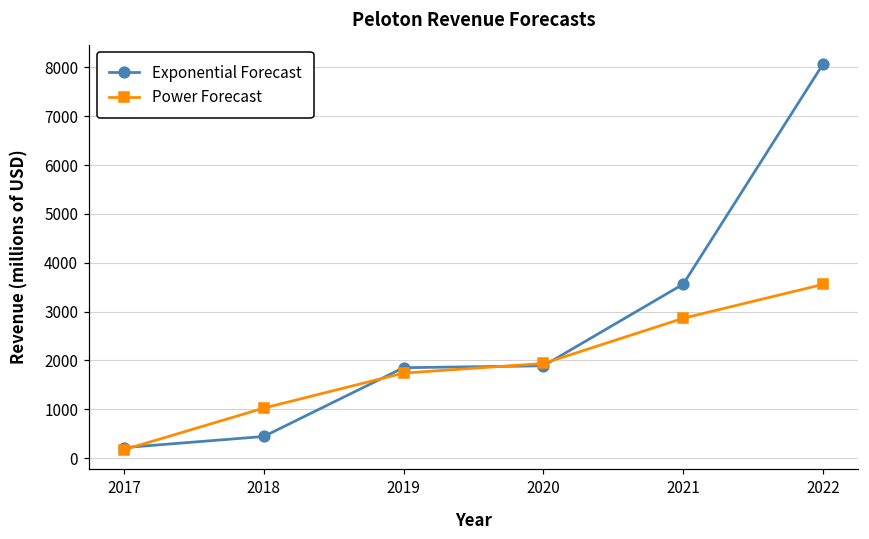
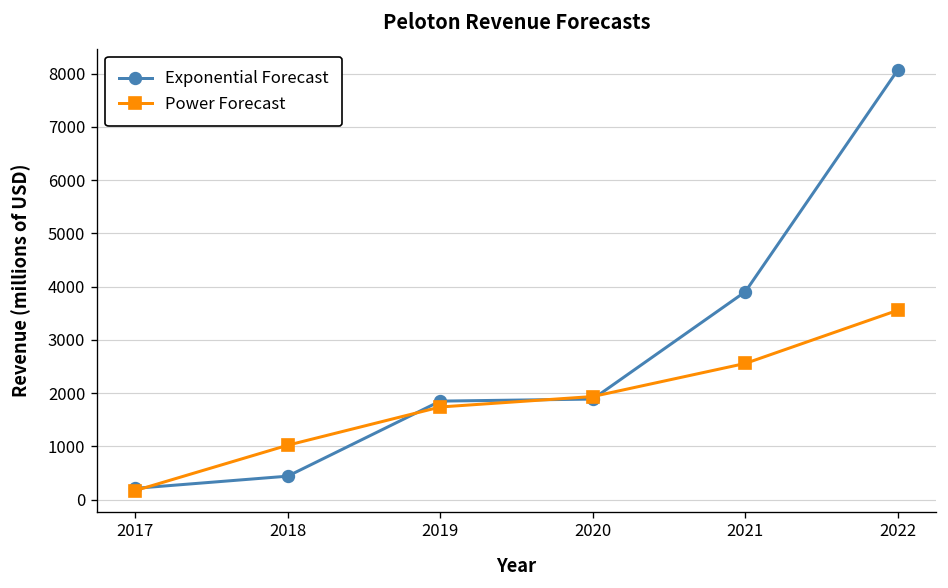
Exponential Forecast, 2021: 3600 -> 3900
Power Forecast, 2021: 2900 -> 2600
